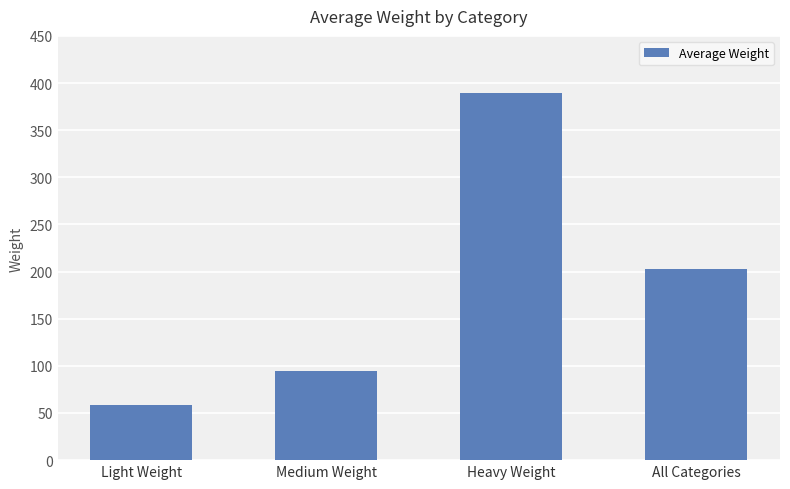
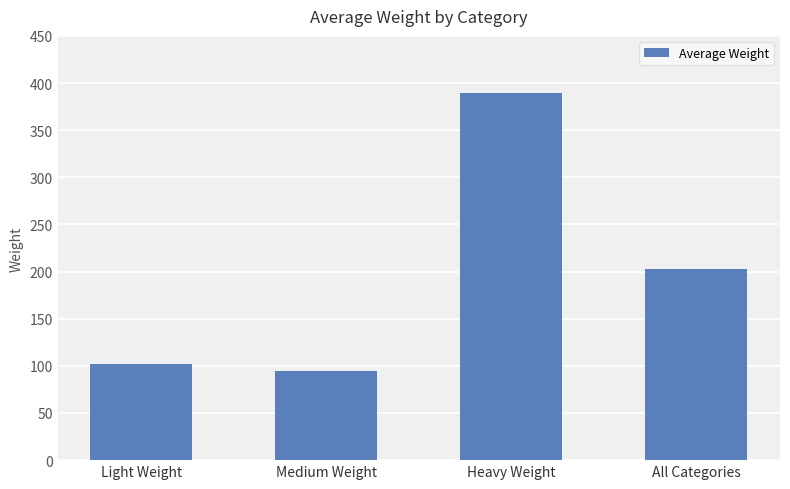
Light Weight: 60 -> 100
